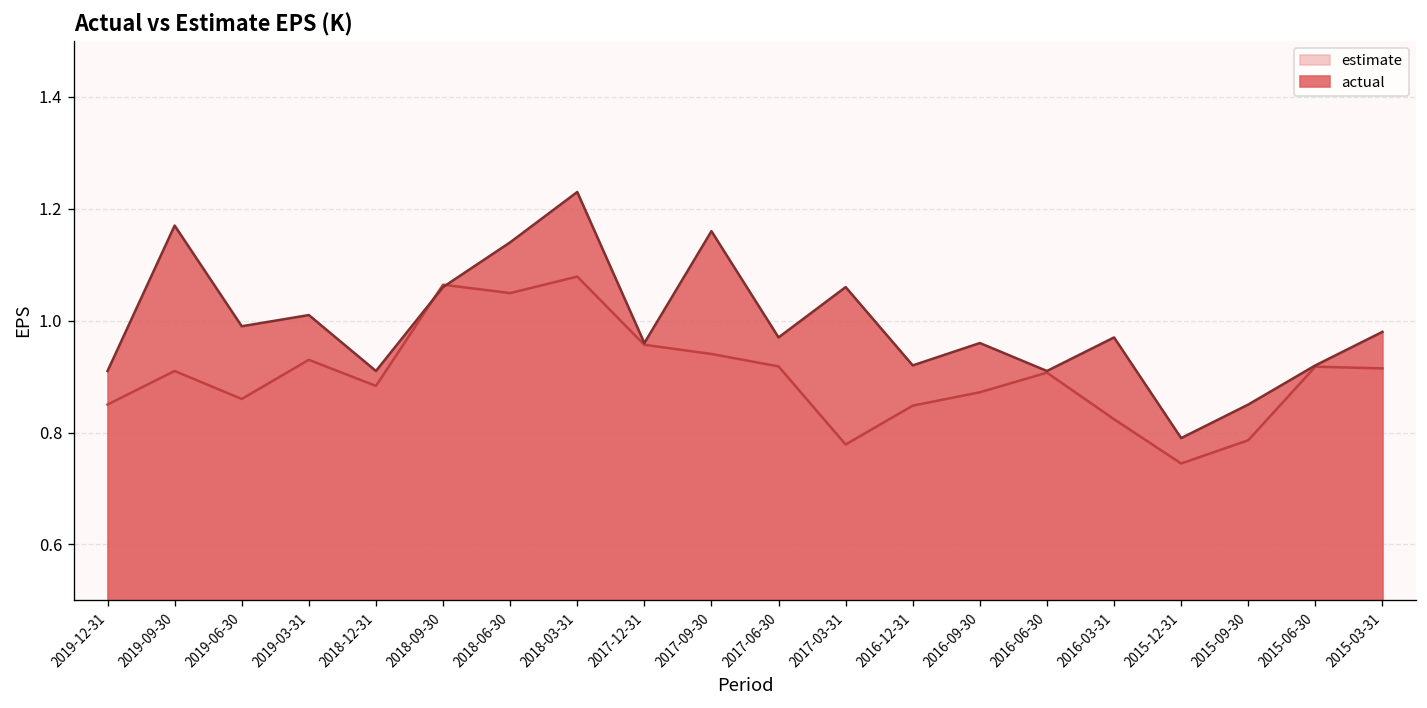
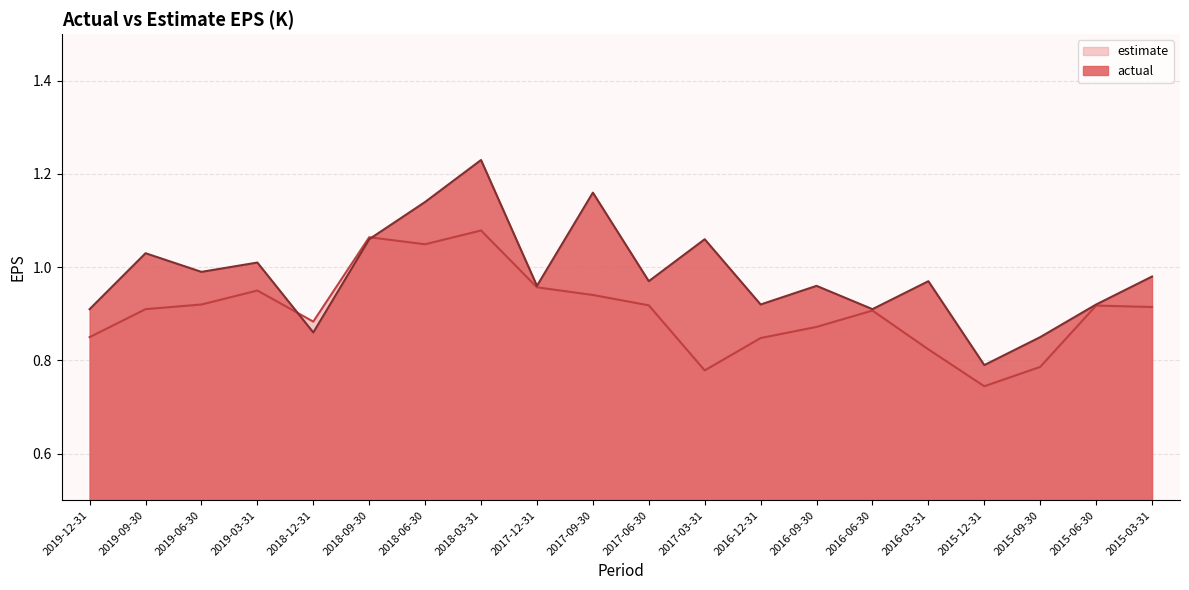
actual, 2019-09-30: 1.17 -> 1.03
estimate, 2019-06-30: 0.86 -> 0.92
estimate, 2019-03-31: 0.93 -> 0.95
actual, 2018-12-31: 0.91 -> 0.86
